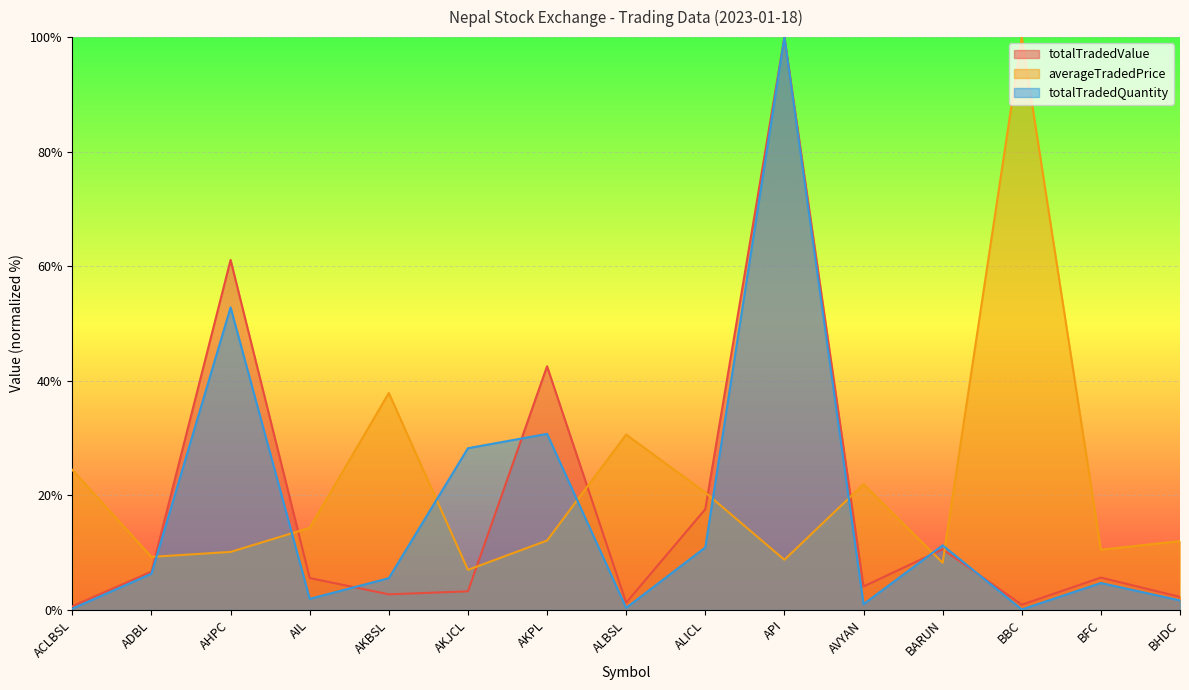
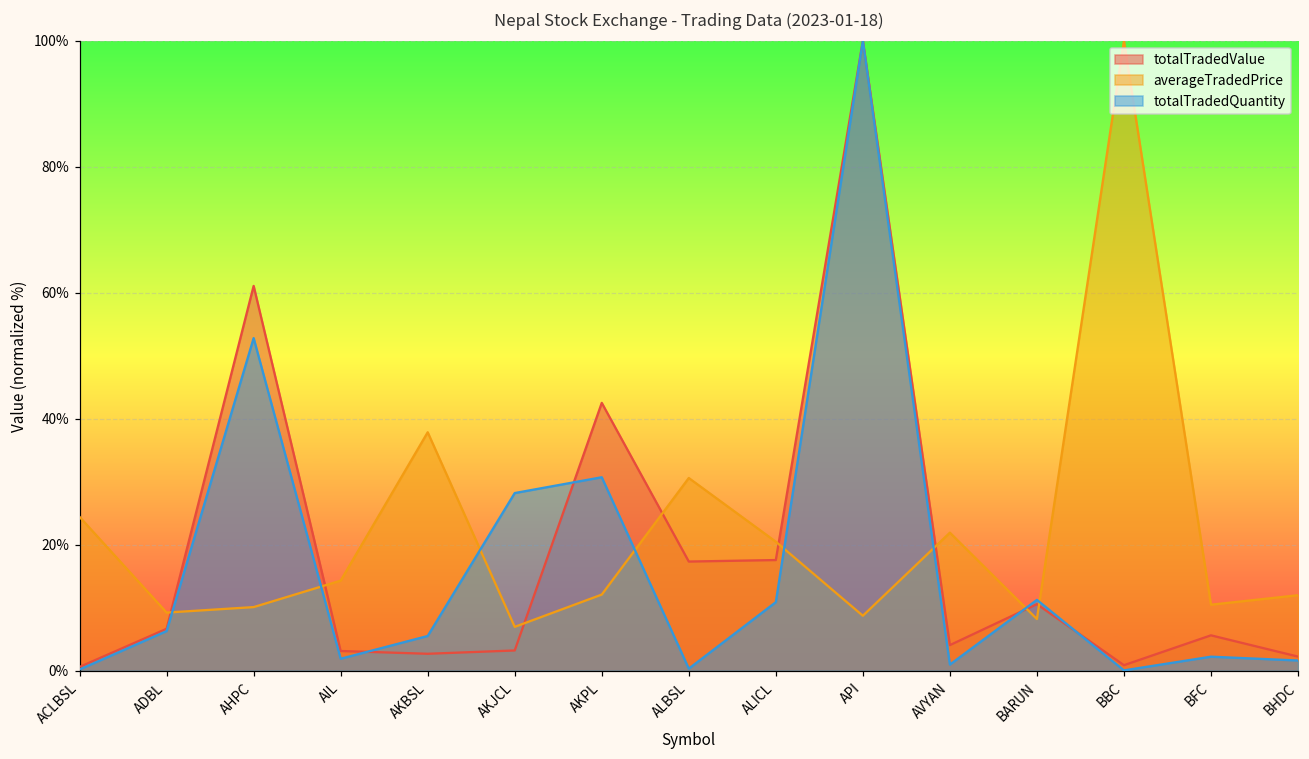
totalTradedValue, AIL: 6% -> 3%
totalTradedValue, ALBSL: 1% -> 17%
totalTradedQuantity, BFC: 5% -> 2%
